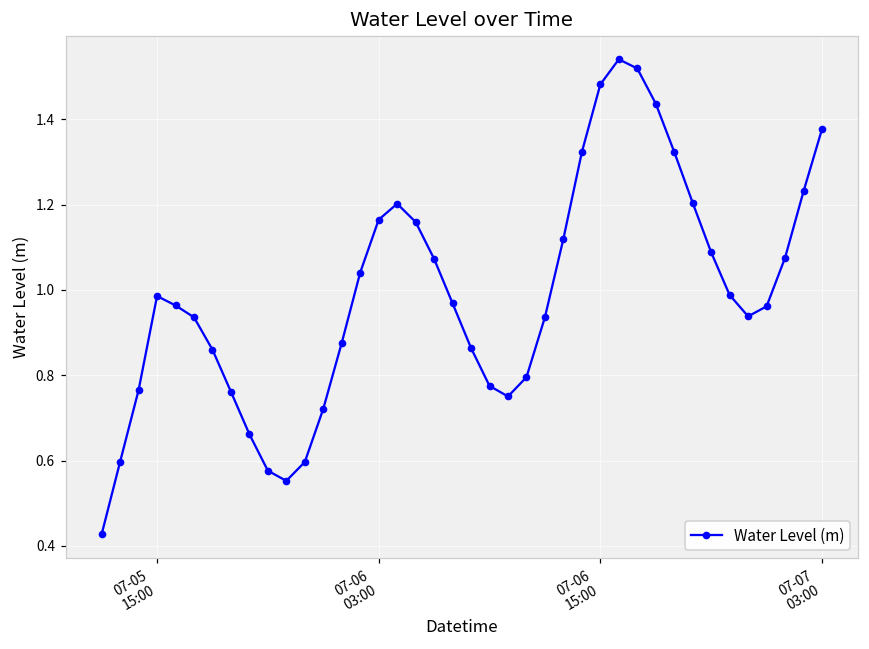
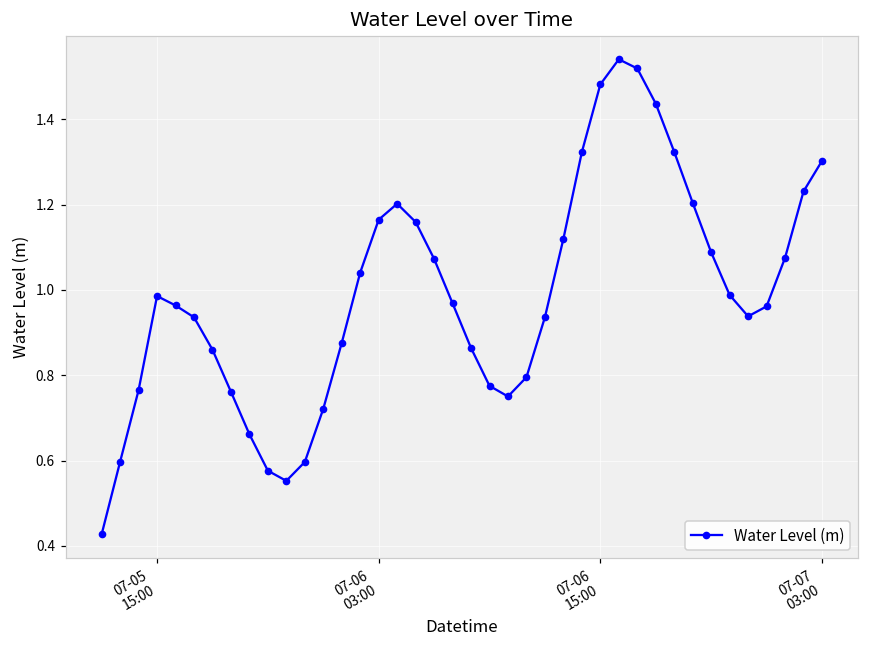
07-07 03:00: 1.38 -> 1.30
